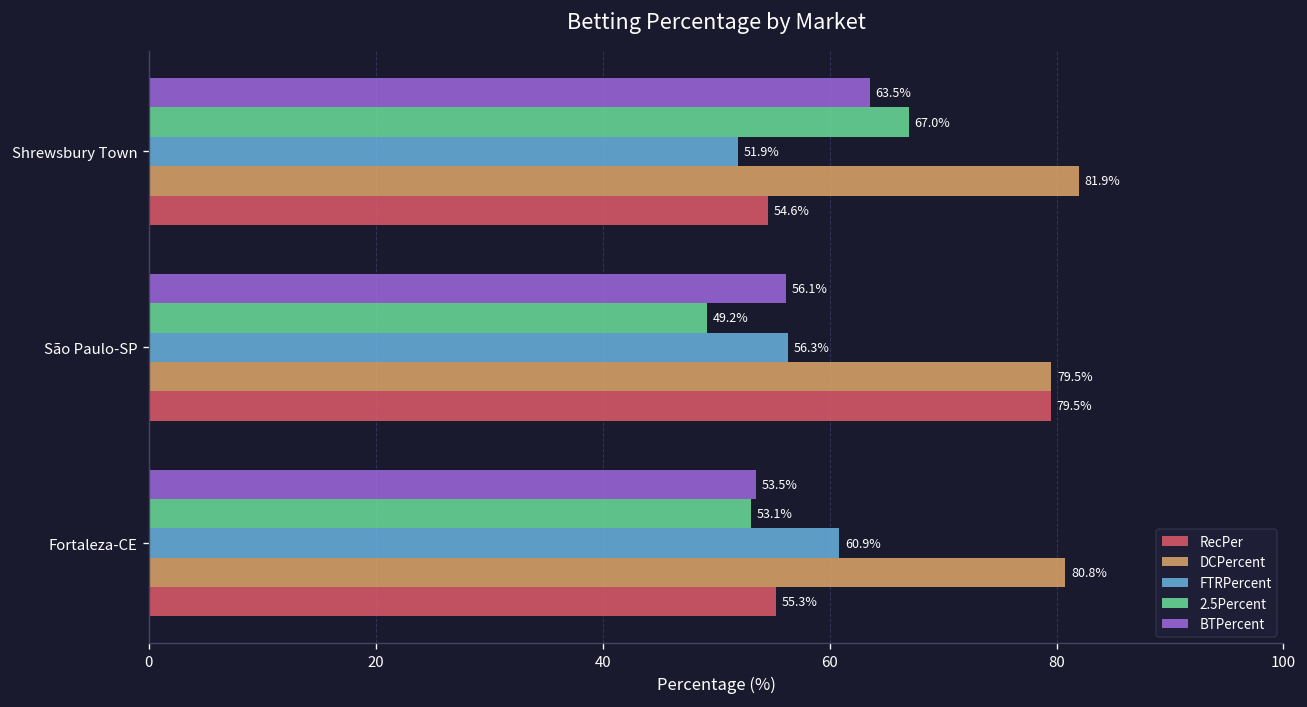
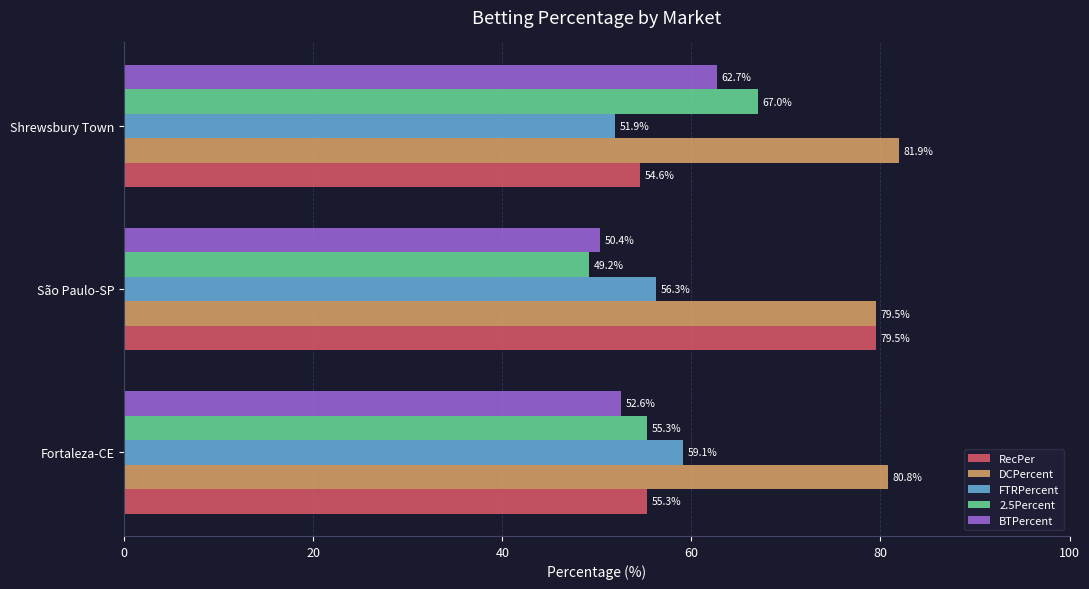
BTPercent, Shrewsbury Town: 63.5% -> 62.7%
BTPercent, São Paulo-SP: 56.1% -> 50.4%
BTPercent, Fortaleza-CE: 53.5% -> 52.6%
2.5Percent, Fortaleza-CE: 53.1% -> 55.3%
FTRPercent, Fortaleza-CE: 60.9% -> 59.1%
